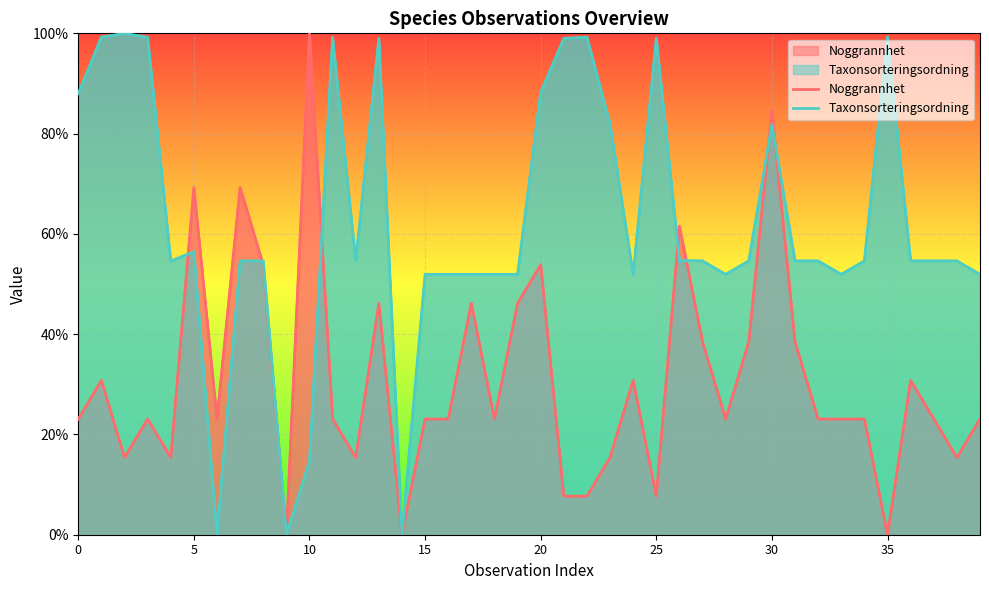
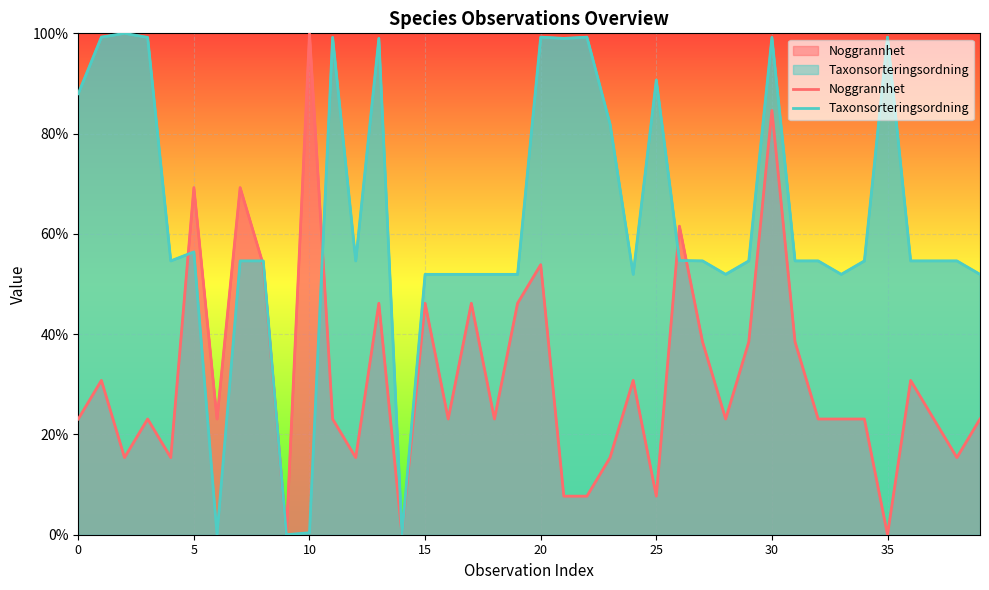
Taxonsorteringsordning, 10: 15% -> 0%
Noggrannhet, 15: 23% -> 46%
Taxonsorteringsordning, 20: 88% -> 99%
Taxonsorteringsordning, 25: 99% -> 91%
Taxonsorteringsordning, 30: 82% -> 99%
